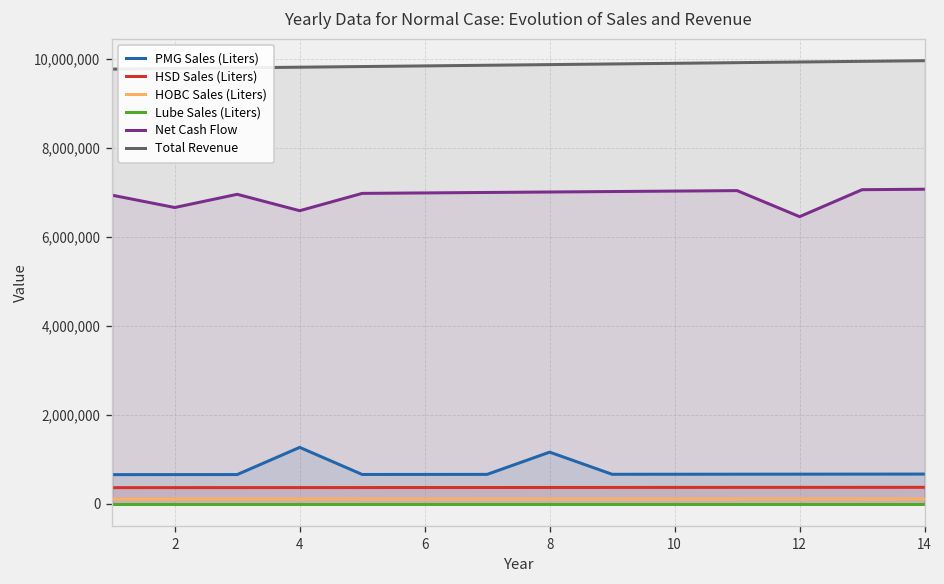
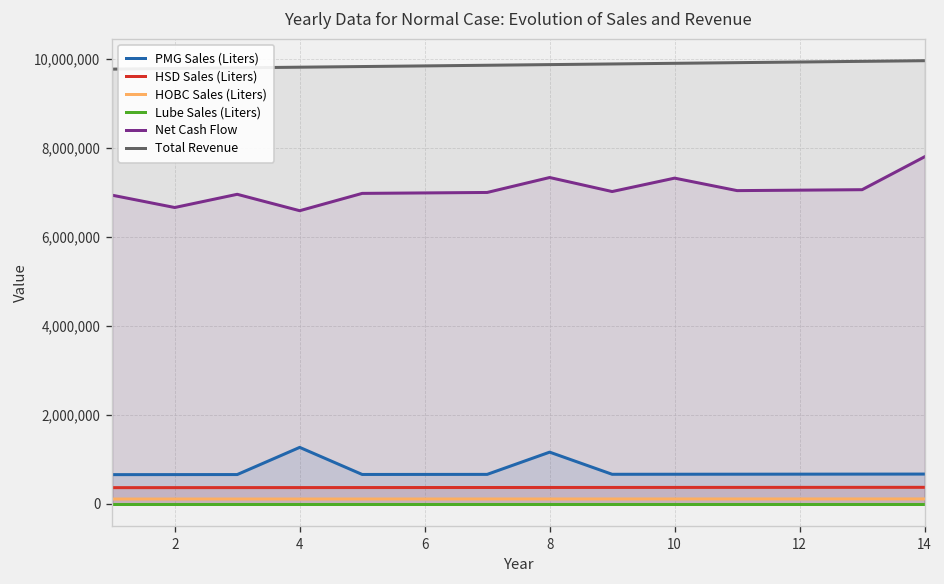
Net Cash Flow, 8: 7,000,000 -> 7,300,000
Net Cash Flow, 10: 7,000,000 -> 7,300,000
Net Cash Flow, 12: 6,500,000 -> 7,100,000
Net Cash Flow, 14: 7,100,000 -> 7,800,000
